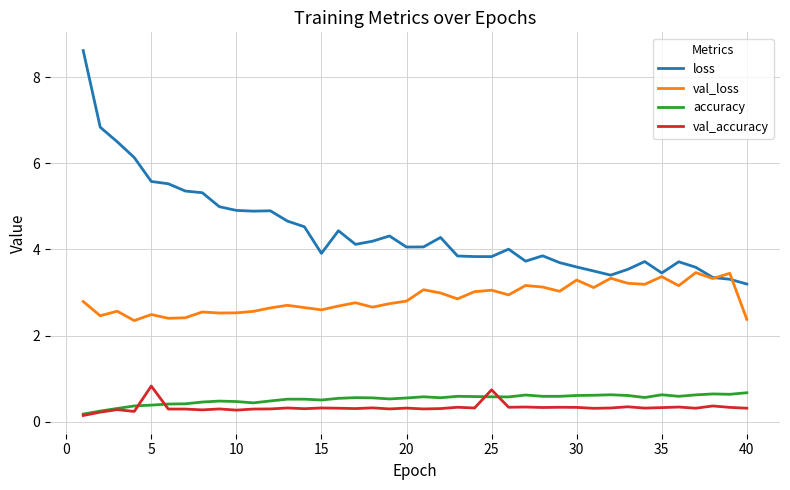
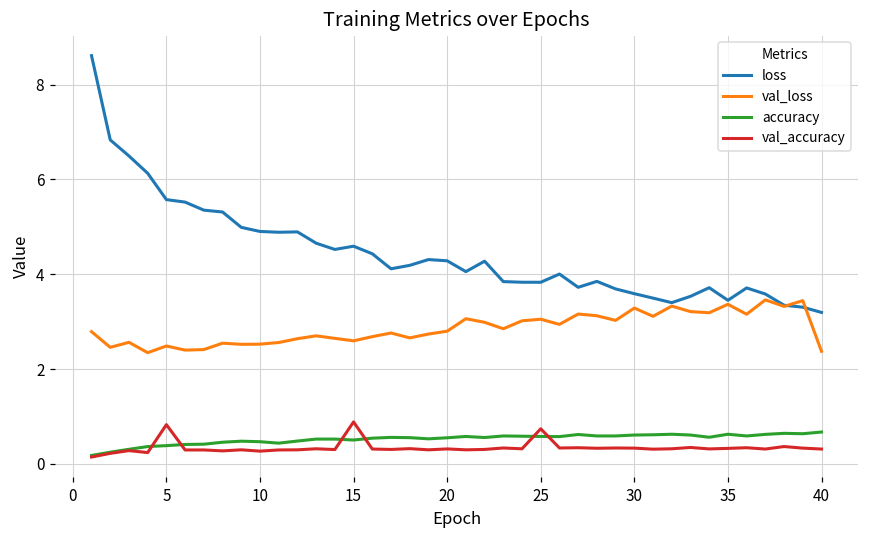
loss, 15: 3.9 -> 4.6
val_accuracy, 15: 0.3 -> 0.9
loss, 20: 4.1 -> 4.3
